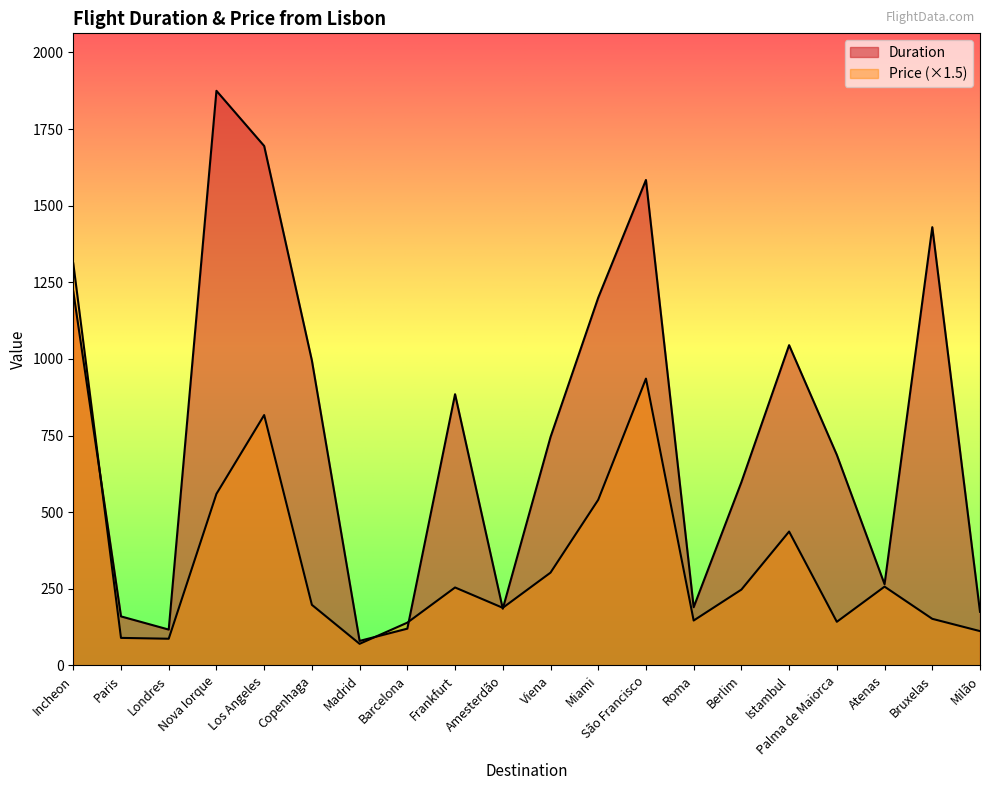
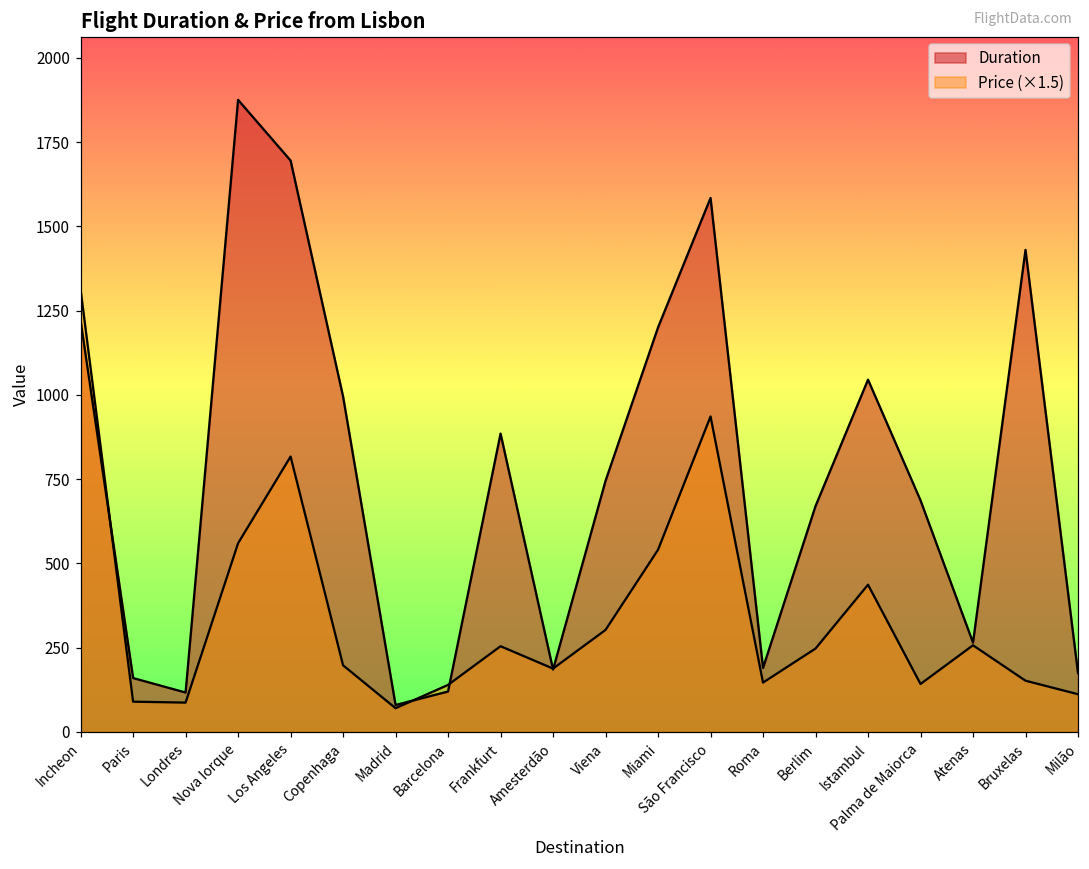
Duration, Berlim: 600 -> 670
